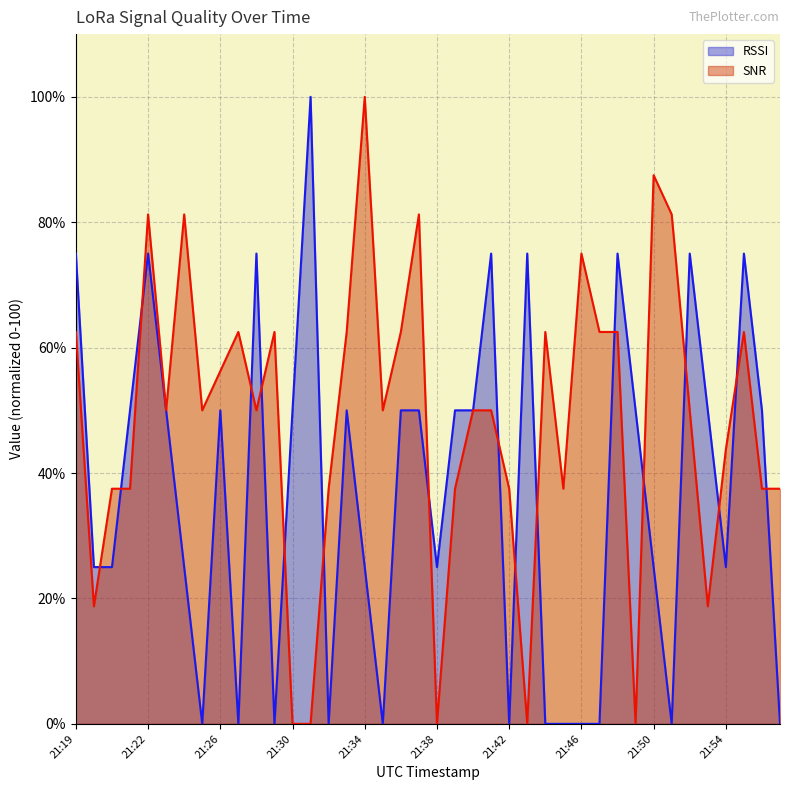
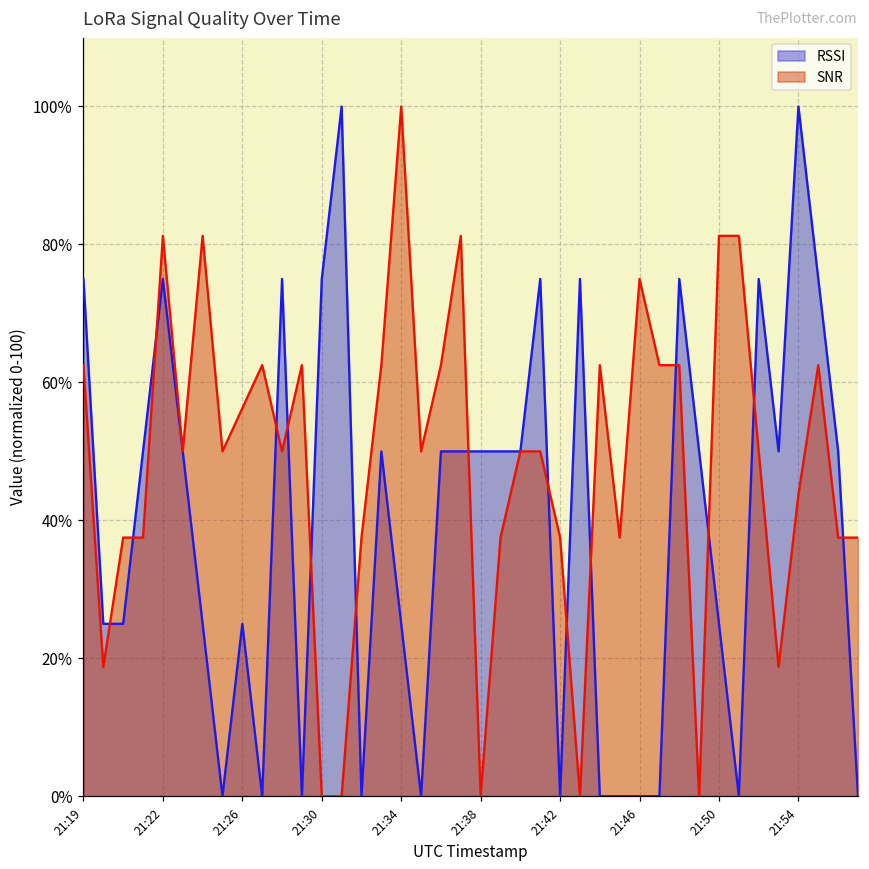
RSSI, 21:26: 50% -> 25%
RSSI, 21:30: 50% -> 75%
RSSI, 21:38: 25% -> 50%
SNR, 21:50: 87% -> 81%
RSSI, 21:54: 25% -> 100%
